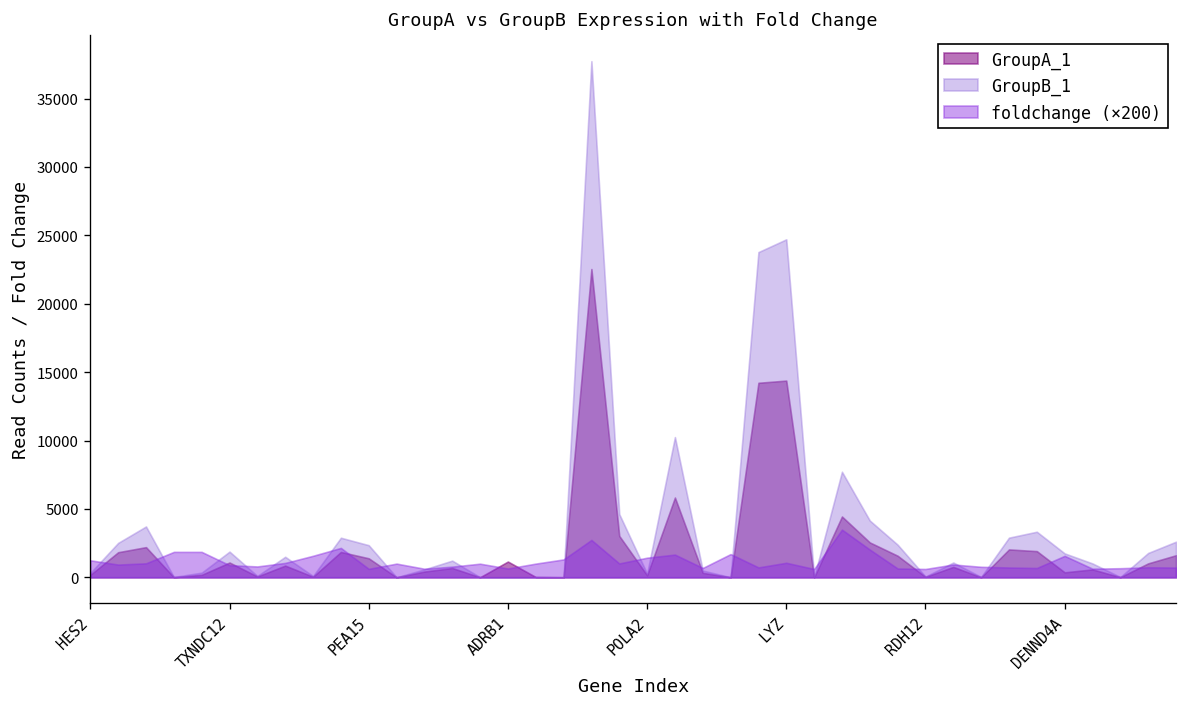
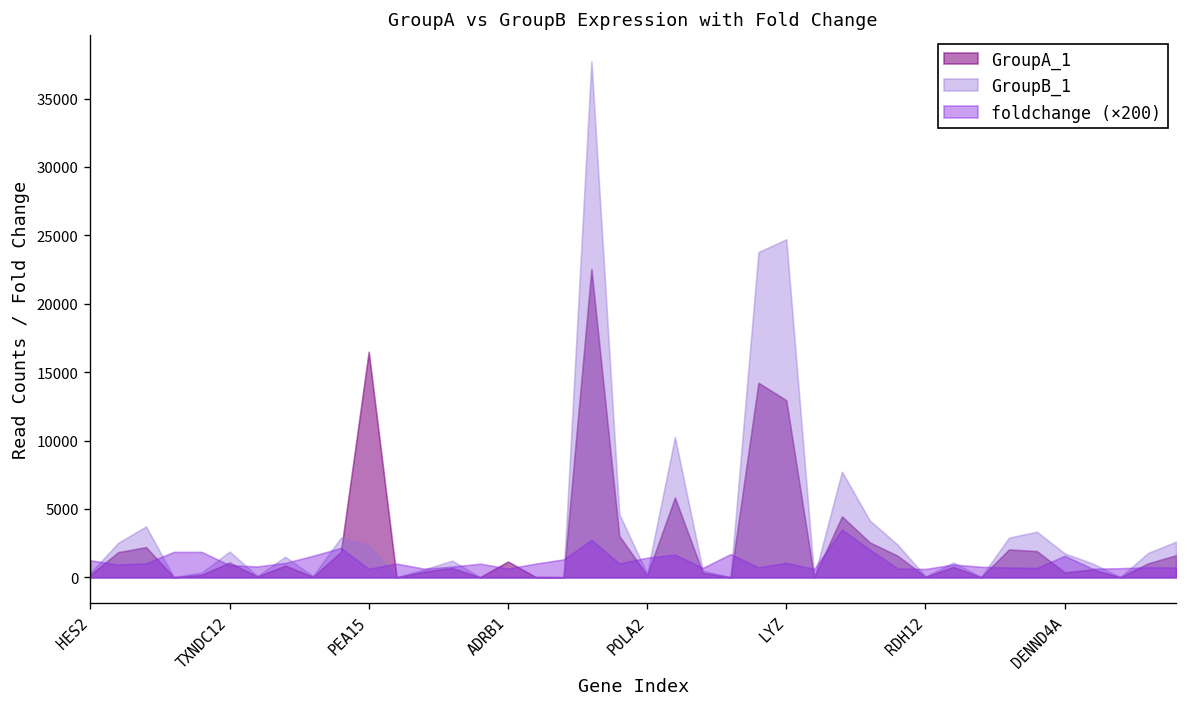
GroupA_1, PEA15: 1400 -> 16500
GroupA_1, LYZ: 14400 -> 12900
